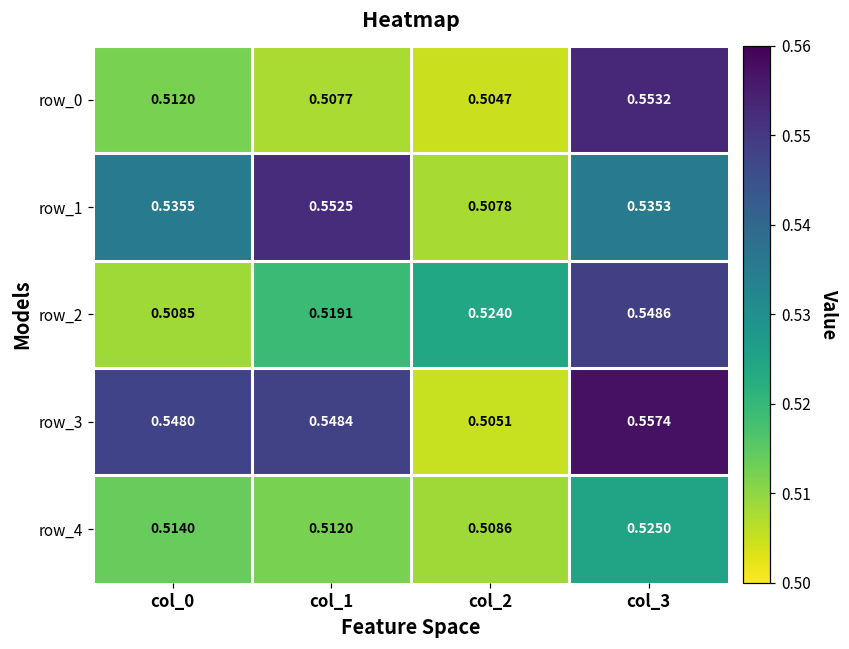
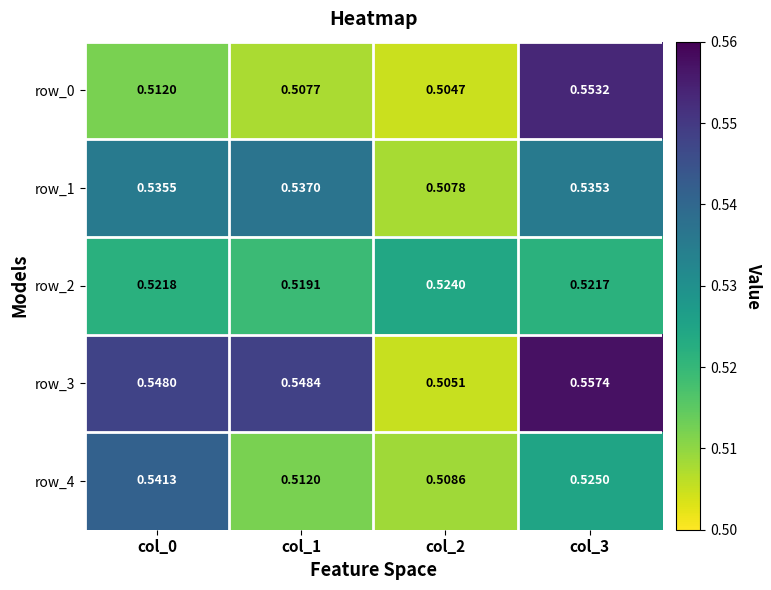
row_1, col_1: 0.5525 -> 0.5370
row_2, col_0: 0.5085 -> 0.5218
row_2, col_3: 0.5486 -> 0.5217
row_4, col_0: 0.5140 -> 0.5413
